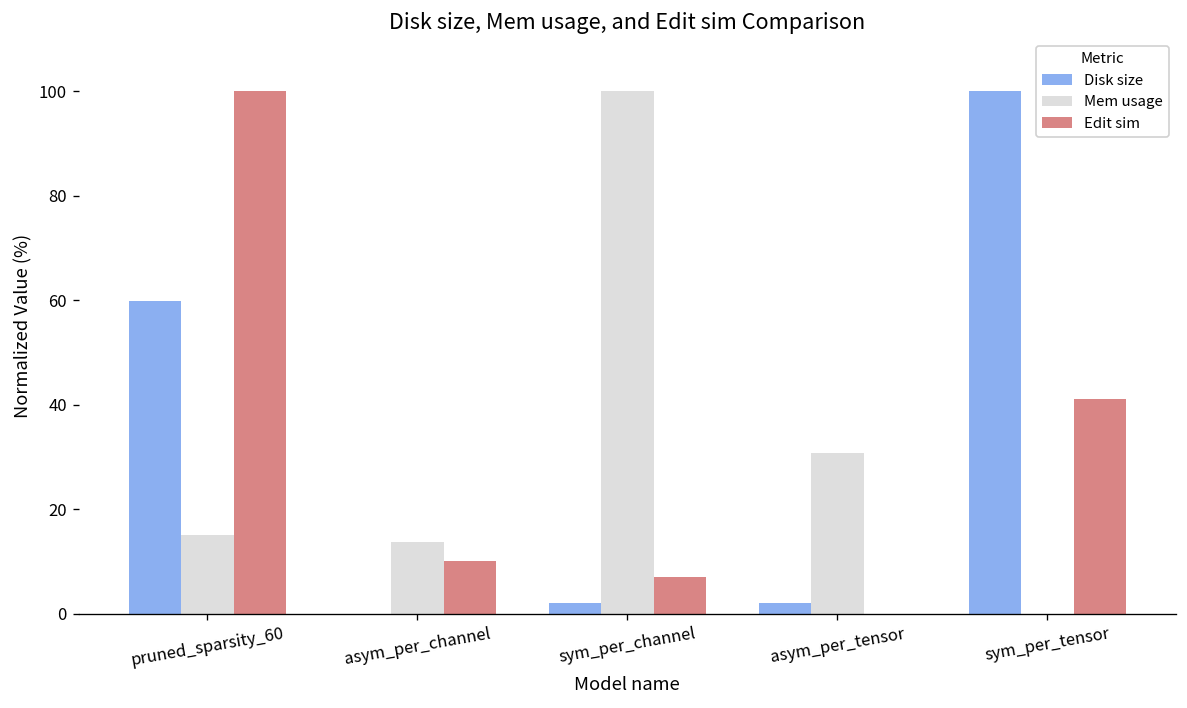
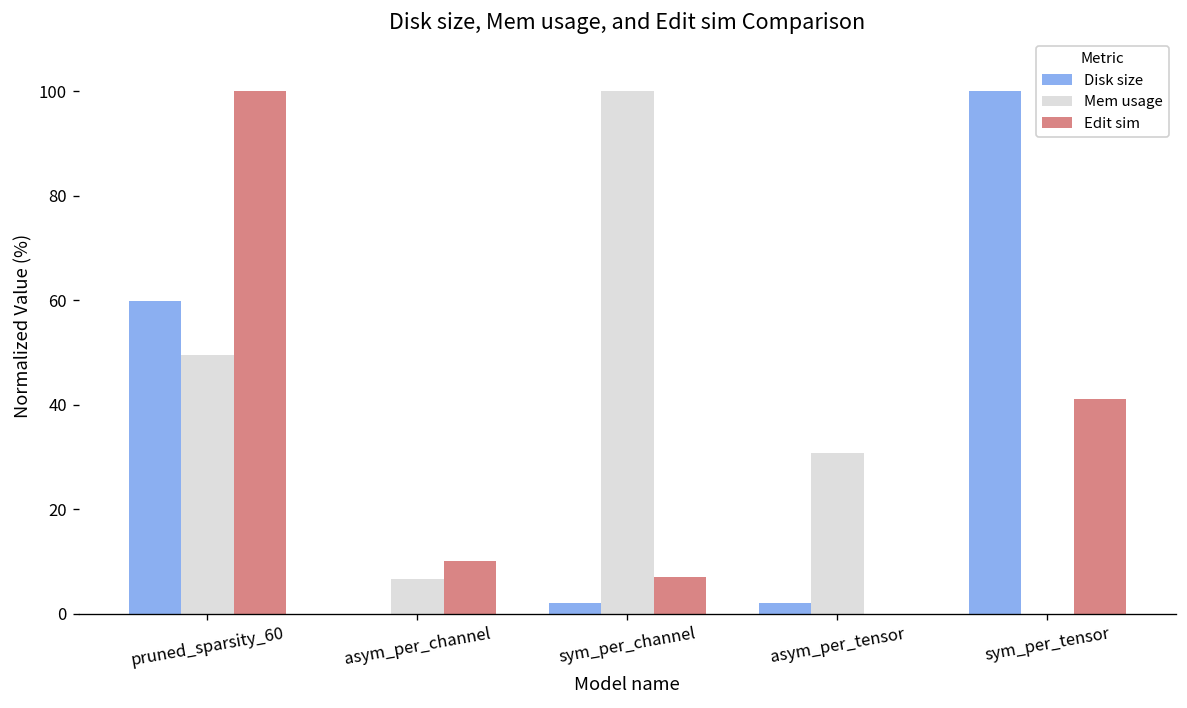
Mem usage, pruned_sparsity_60: 15 -> 49
Mem usage, asym_per_channel: 14 -> 7
